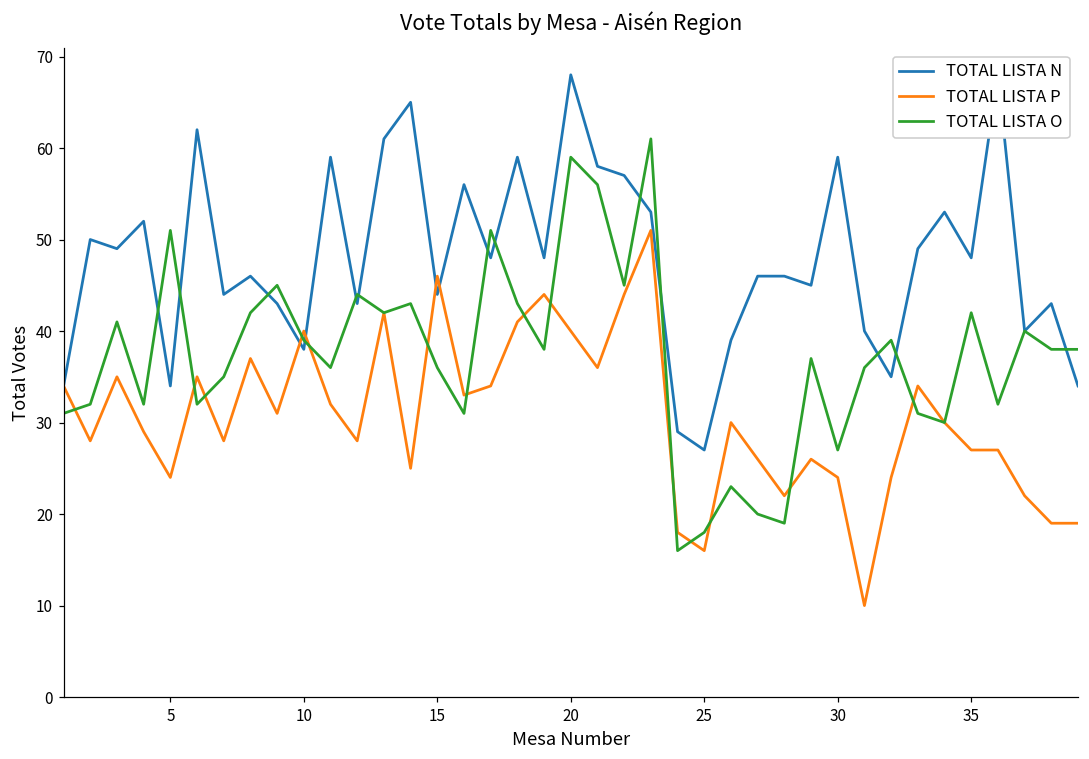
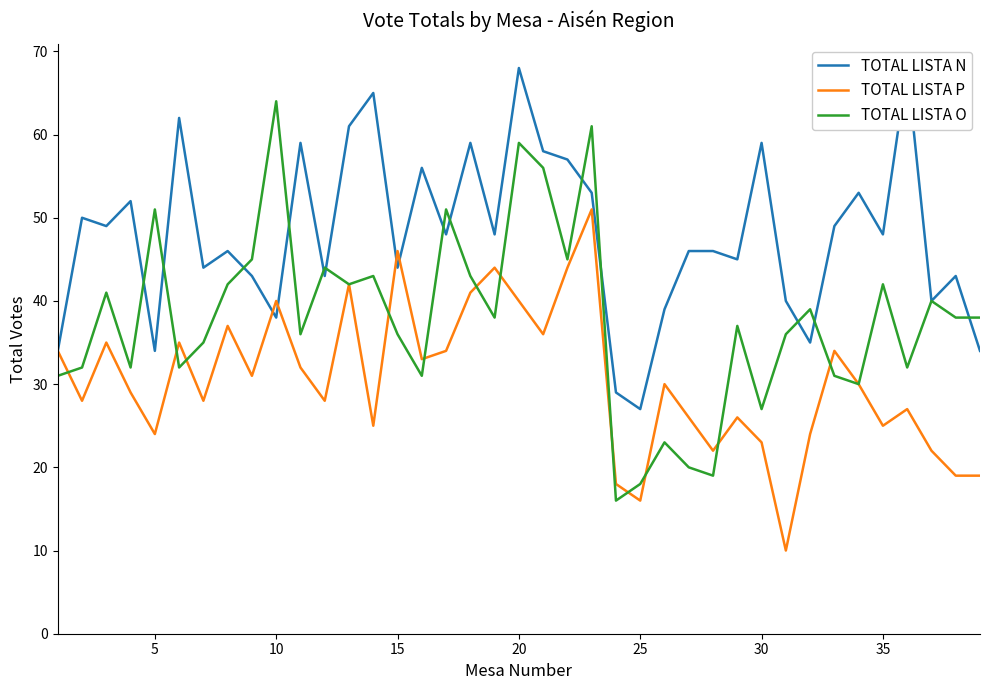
TOTAL LISTA O, 10: 39 -> 64
TOTAL LISTA P, 30: 24 -> 23
TOTAL LISTA P, 35: 27 -> 25
